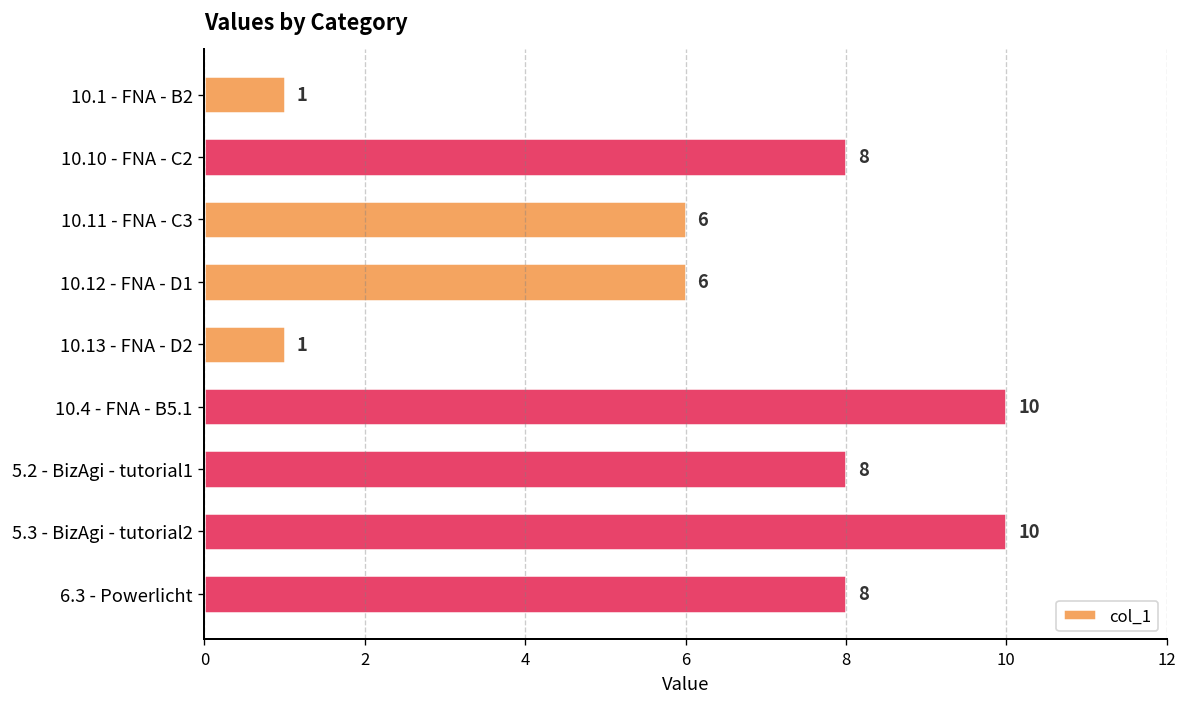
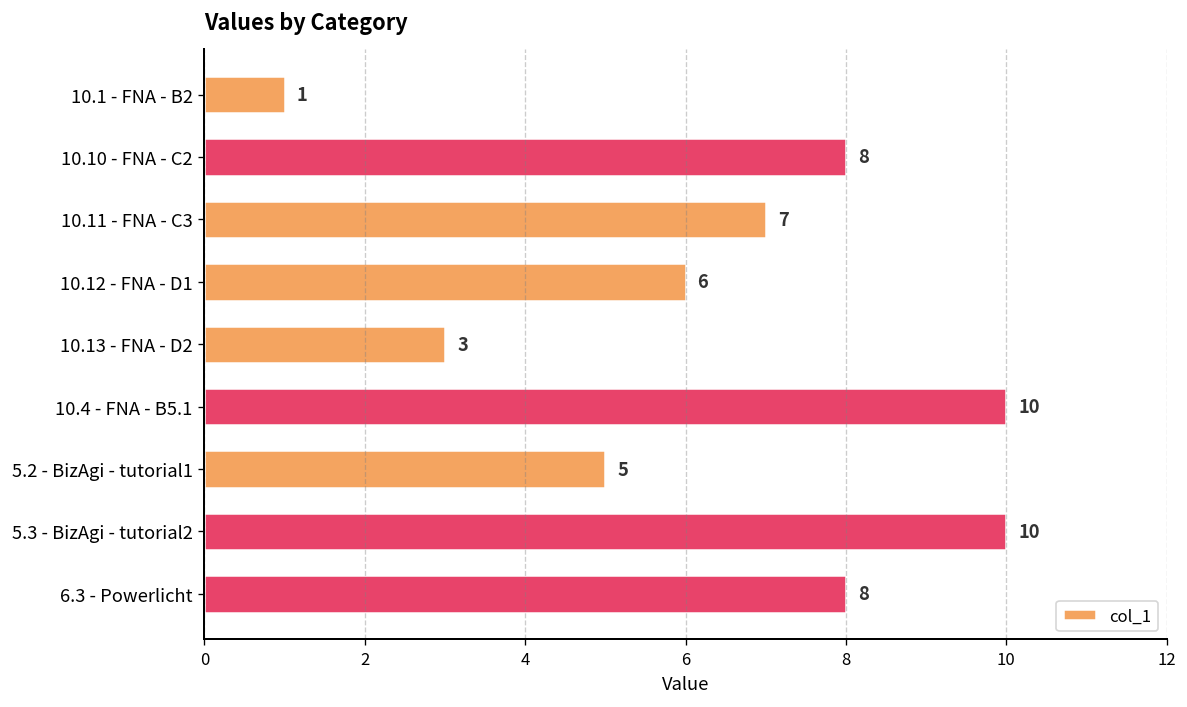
10.11 - FNA - C3: 6 -> 7
10.13 - FNA - D2: 1 -> 3
5.2 - BizAgi - tutorial1: 8 -> 5
